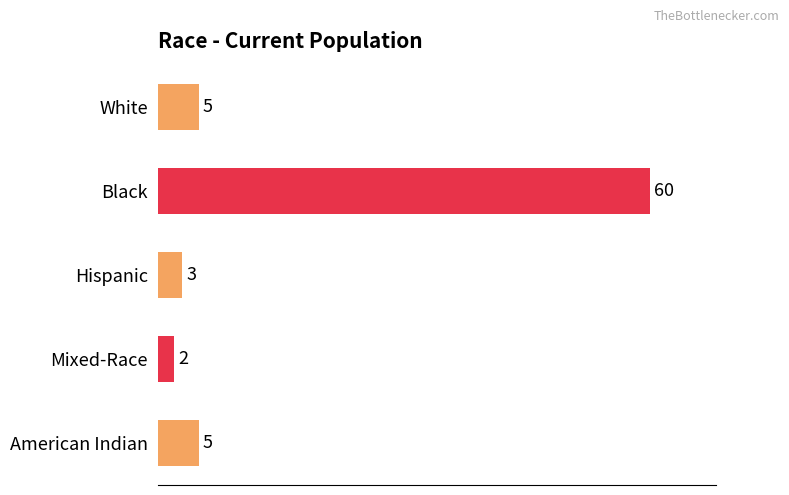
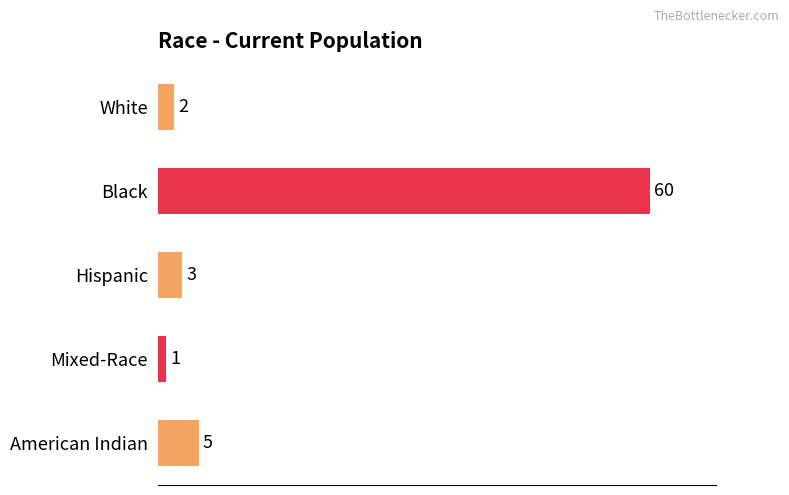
White: 5 -> 2
Mixed-Race: 2 -> 1
